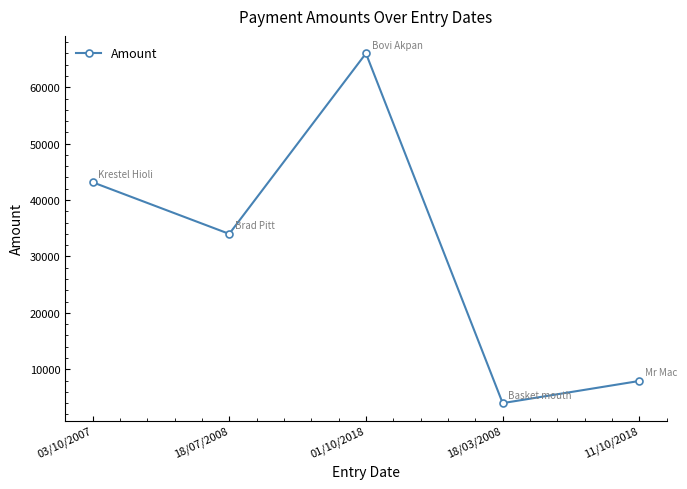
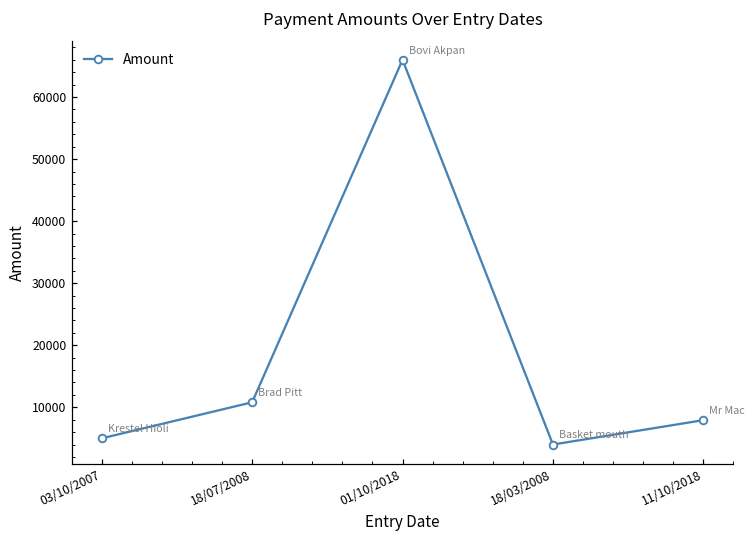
03/10/2007: 43000 -> 5000
18/07/2008: 34000 -> 11000
